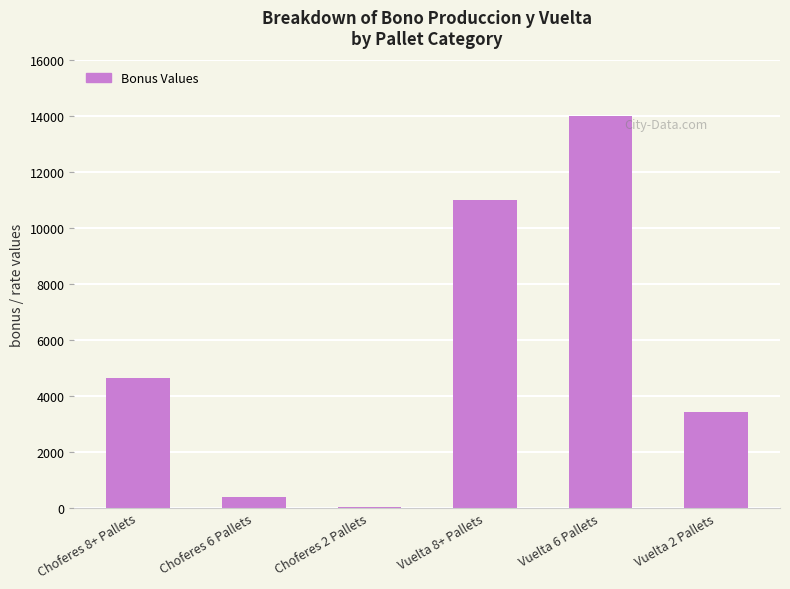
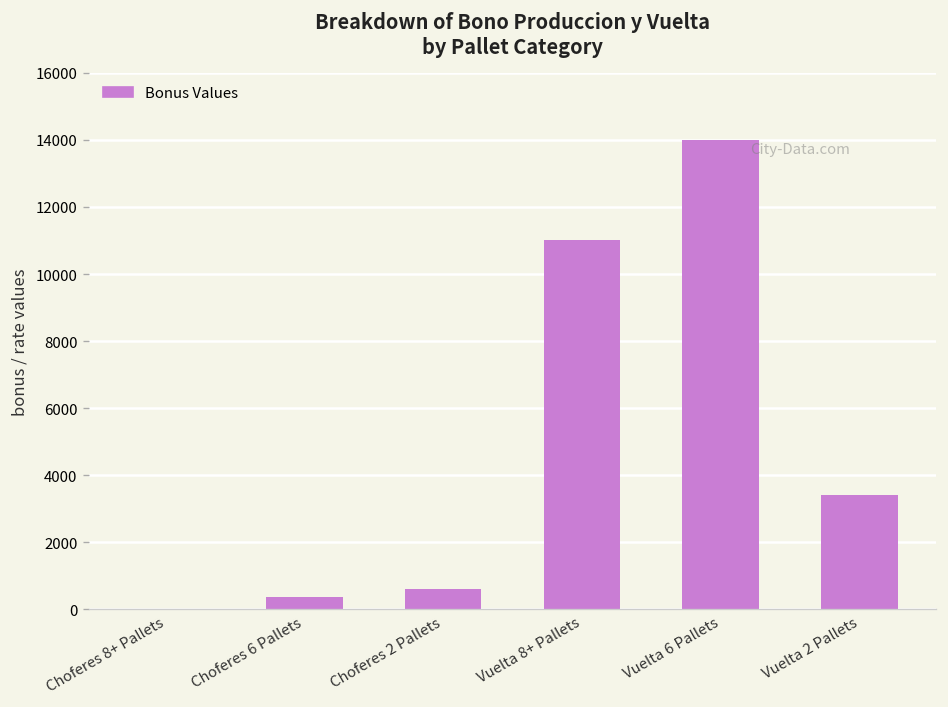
Choferes 8+ Pallets: 4600 -> 0
Choferes 2 Pallets: 0 -> 600
